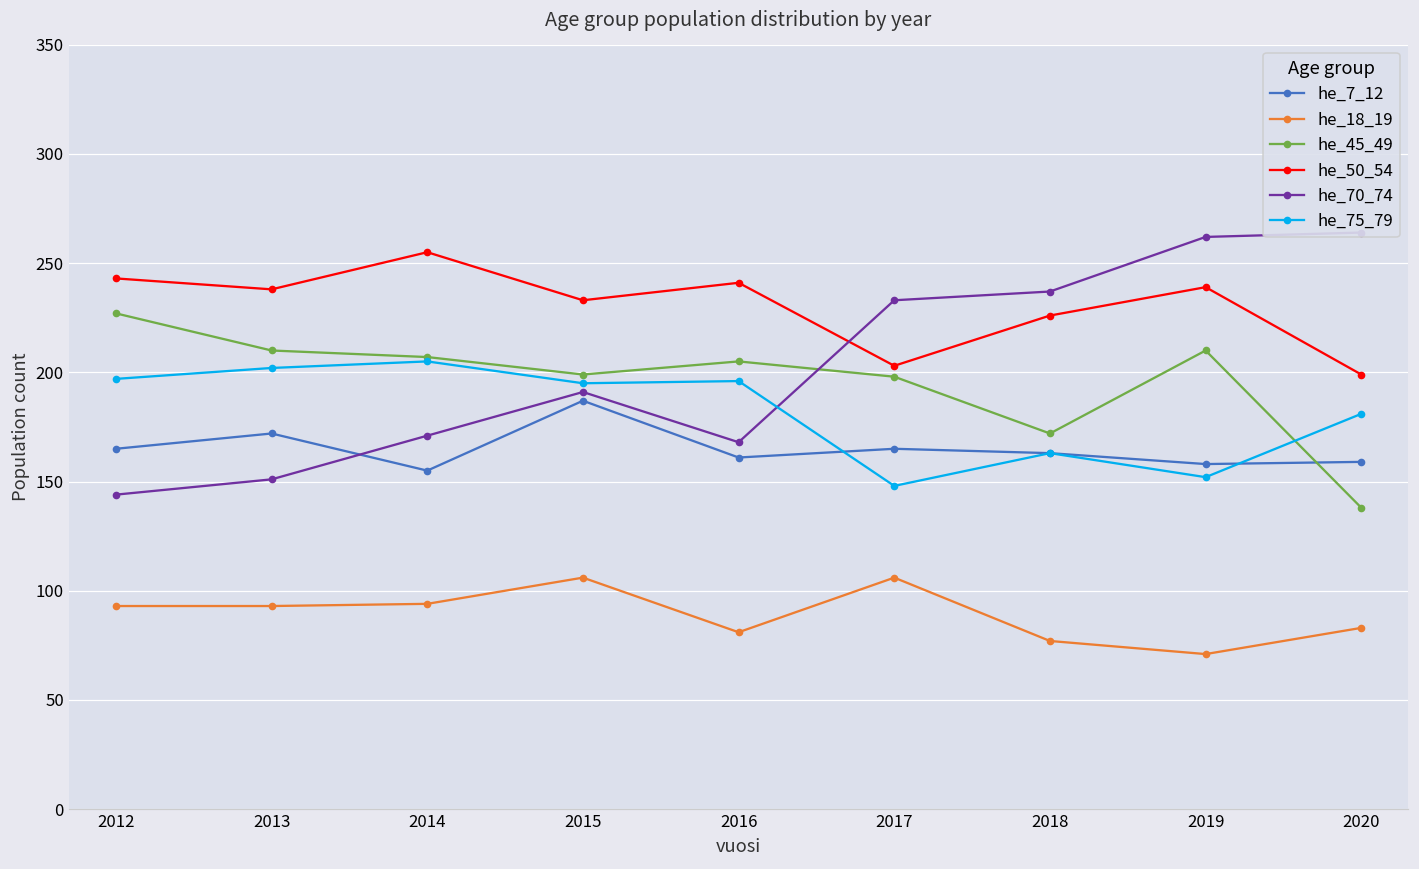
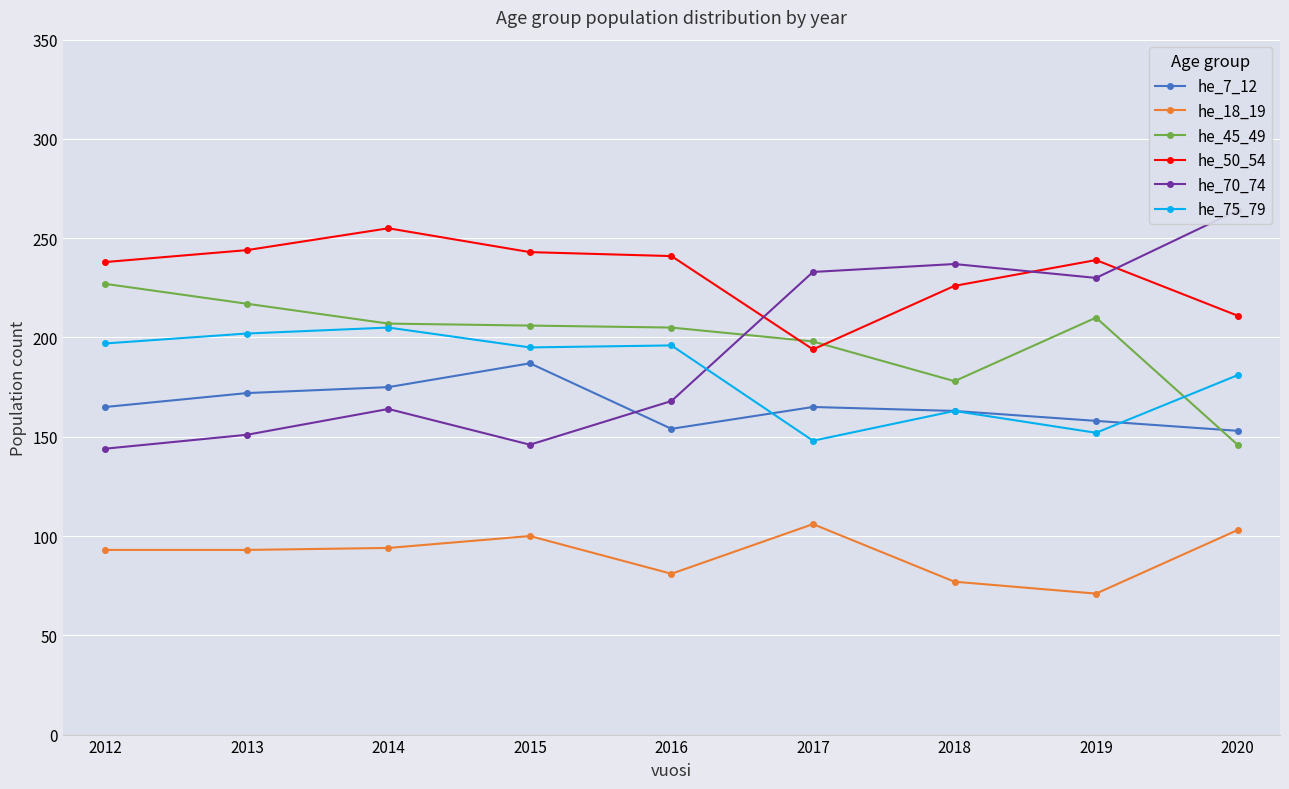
he_50_54, 2012: 243 -> 238
he_45_49, 2013: 210 -> 217
he_50_54, 2013: 238 -> 244
he_7_12, 2014: 155 -> 175
he_70_74, 2014: 171 -> 164
he_18_19, 2015: 106 -> 100
he_45_49, 2015: 199 -> 206
he_50_54, 2015: 233 -> 243
he_70_74, 2015: 191 -> 146
he_7_12, 2016: 161 -> 154
he_50_54, 2017: 203 -> 194
he_45_49, 2018: 172 -> 178
he_70_74, 2019: 262 -> 230
he_7_12, 2020: 159 -> 153
he_18_19, 2020: 83 -> 103
he_45_49, 2020: 138 -> 146
he_50_54, 2020: 199 -> 211
